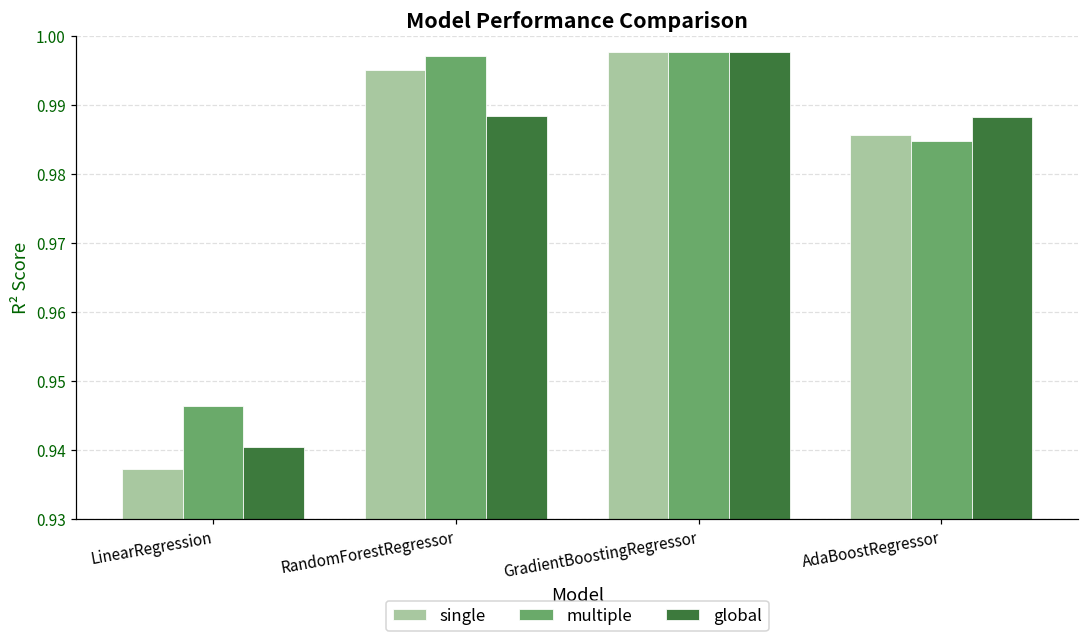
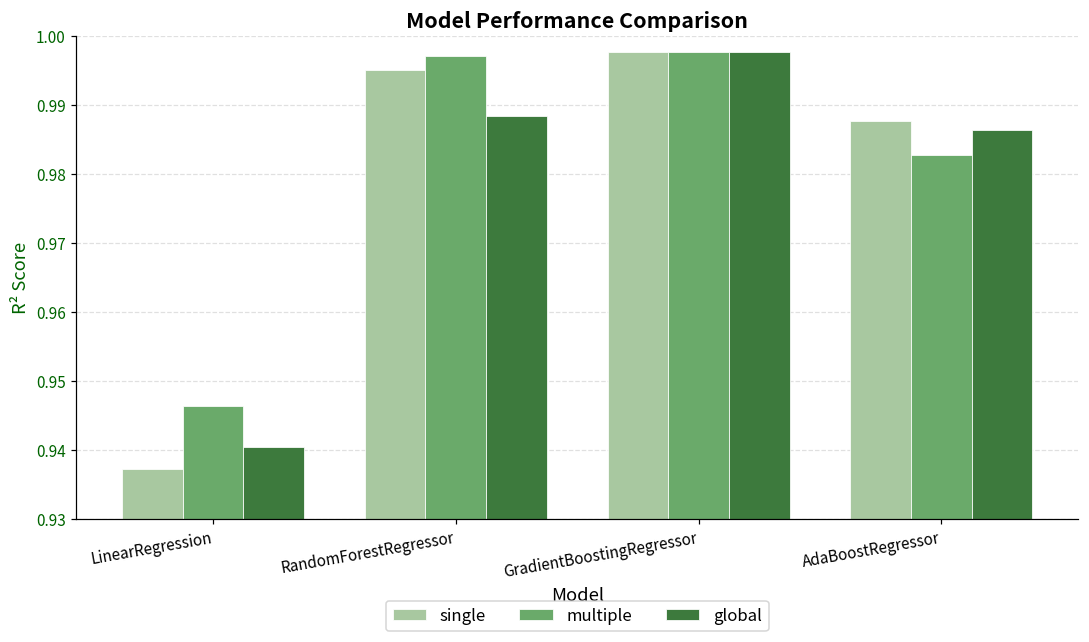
single, AdaBoostRegressor: 0.986 -> 0.988
multiple, AdaBoostRegressor: 0.985 -> 0.983
global, AdaBoostRegressor: 0.988 -> 0.986
